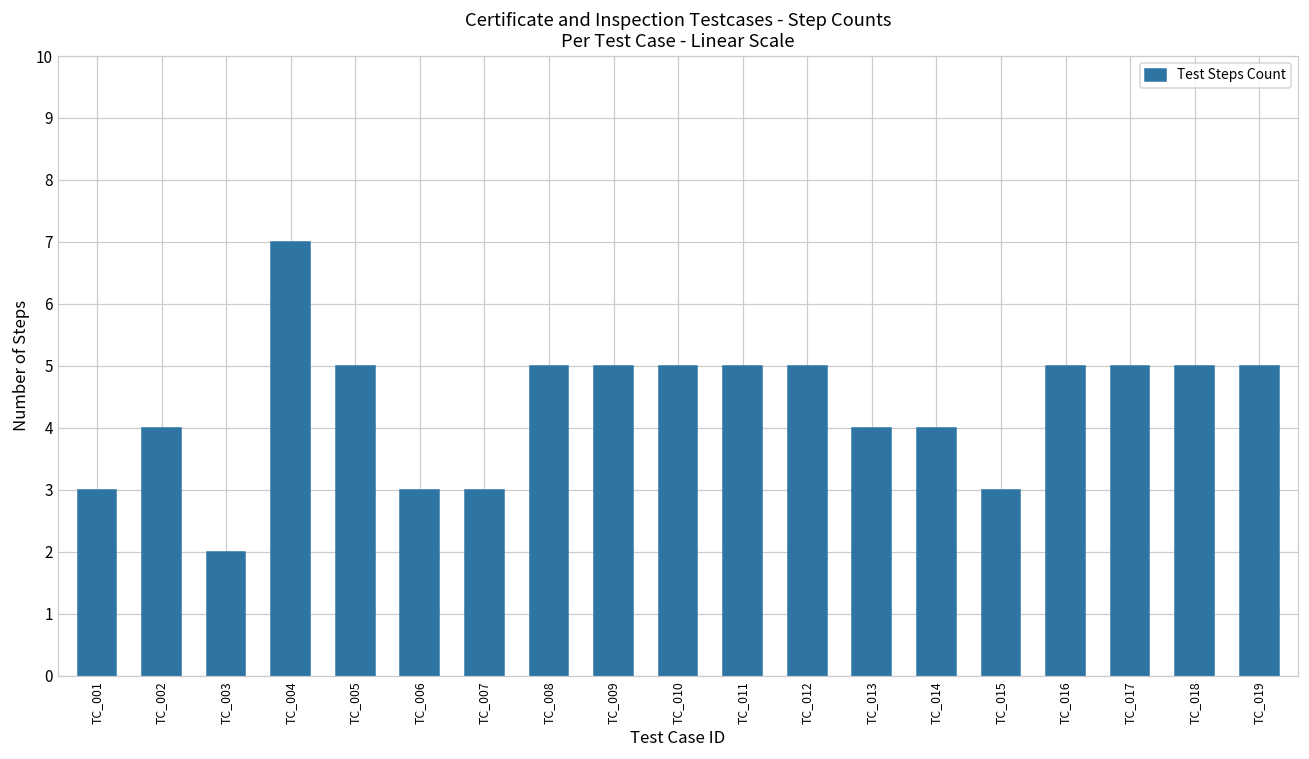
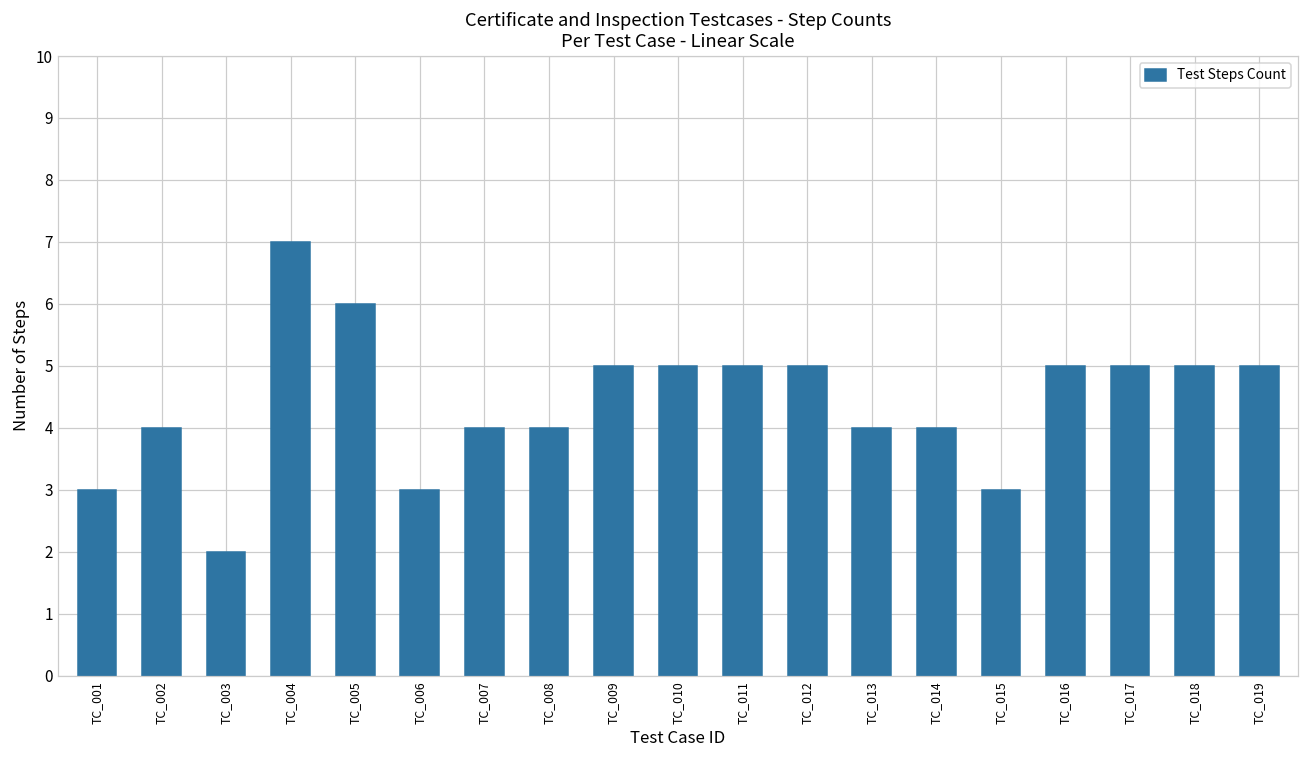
TC_005: 5 -> 6
TC_007: 3 -> 4
TC_008: 5 -> 4
